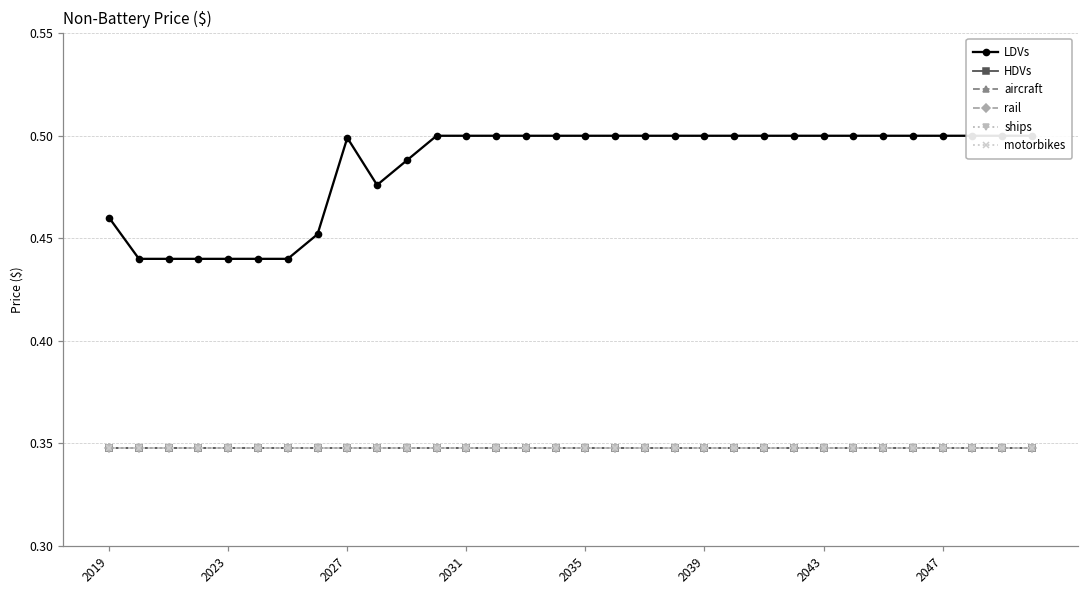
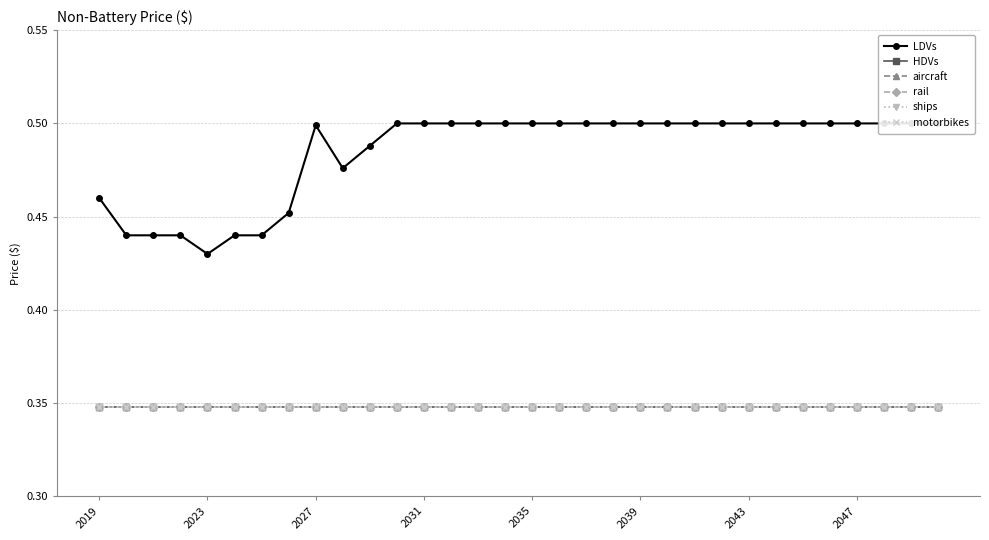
LDVs, 2023: 0.44 -> 0.43
